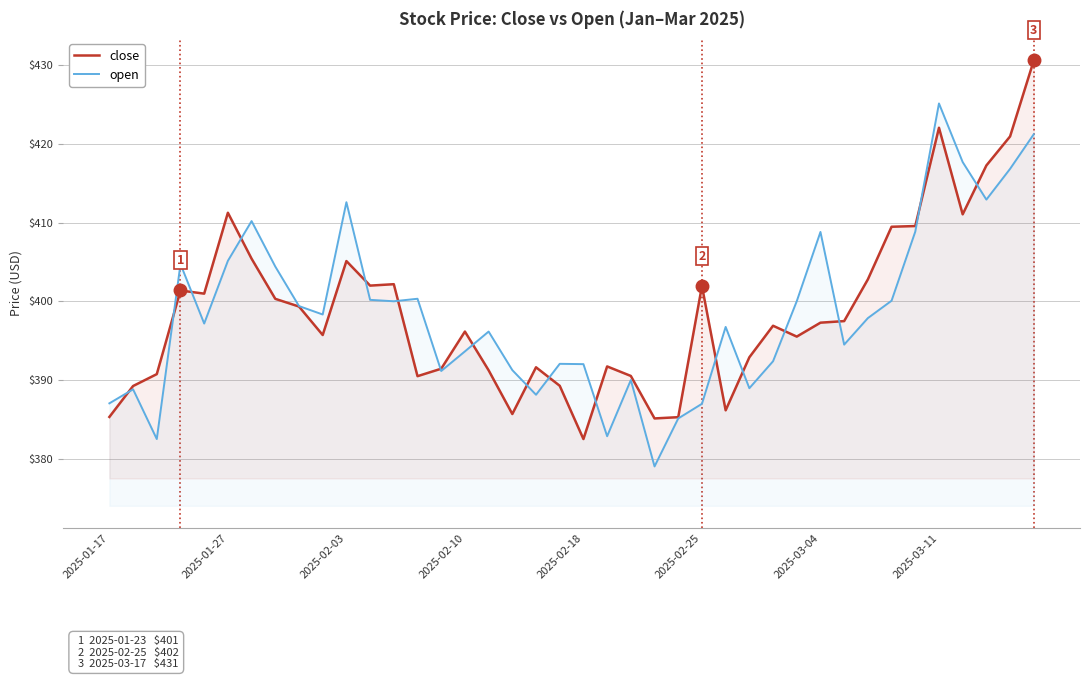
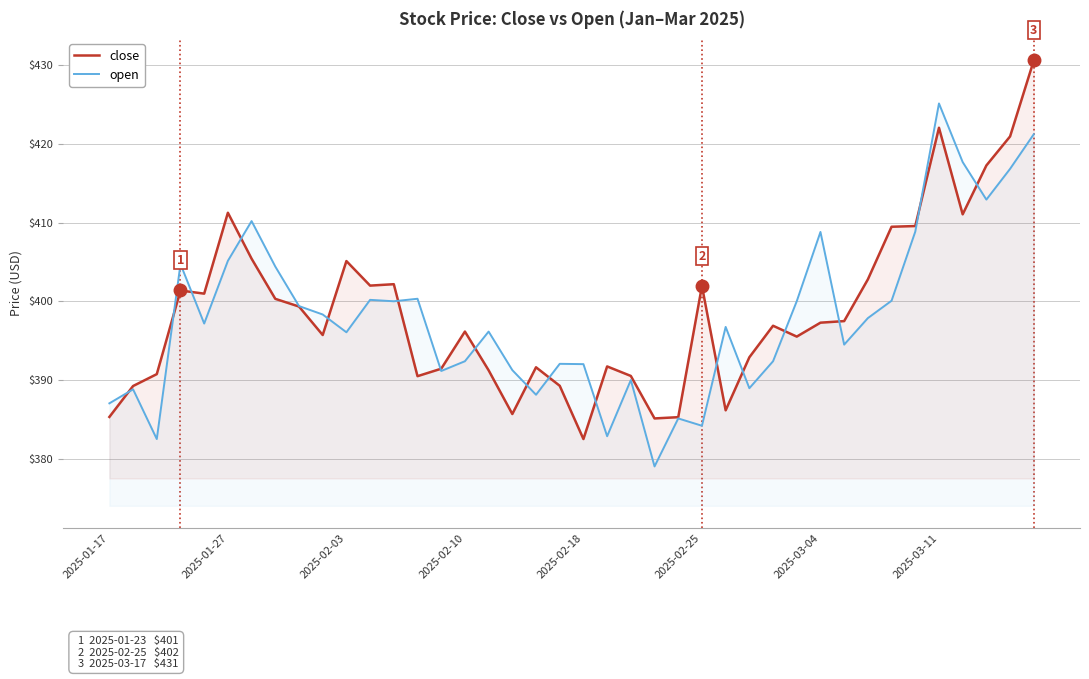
open, 2025-02-03: $413 -> $396
open, 2025-02-10: $394 -> $392
open, 2025-02-25: $387 -> $384
